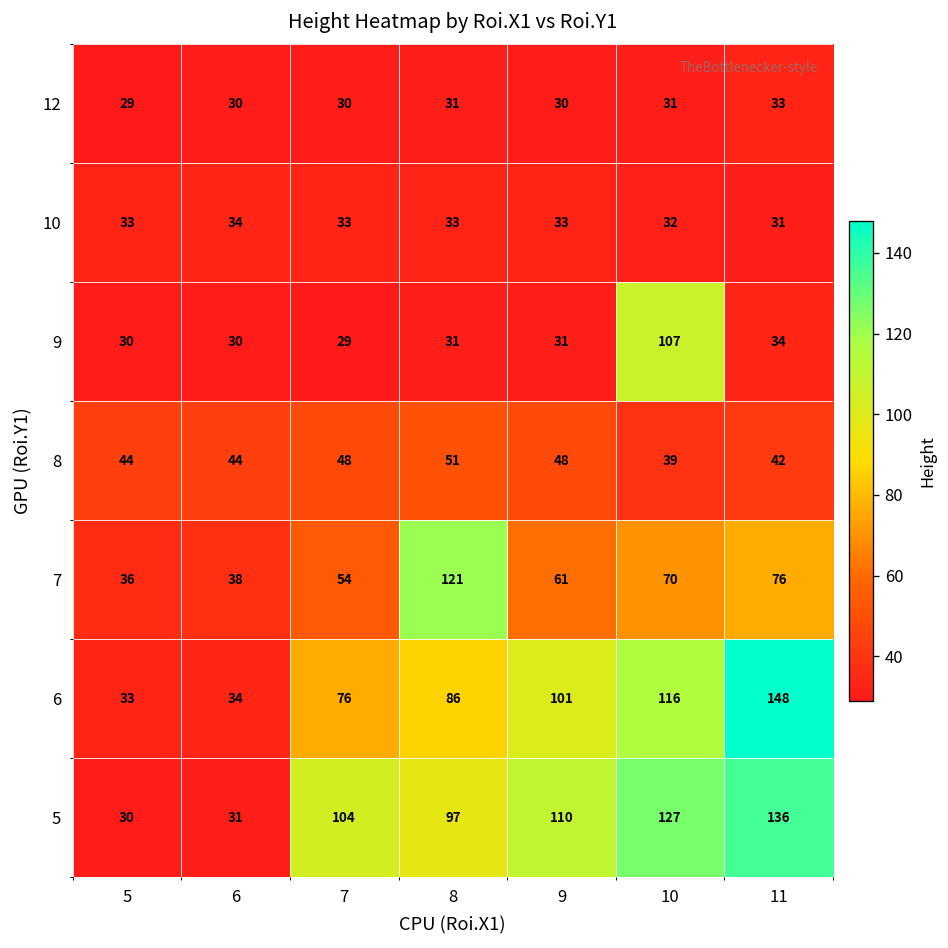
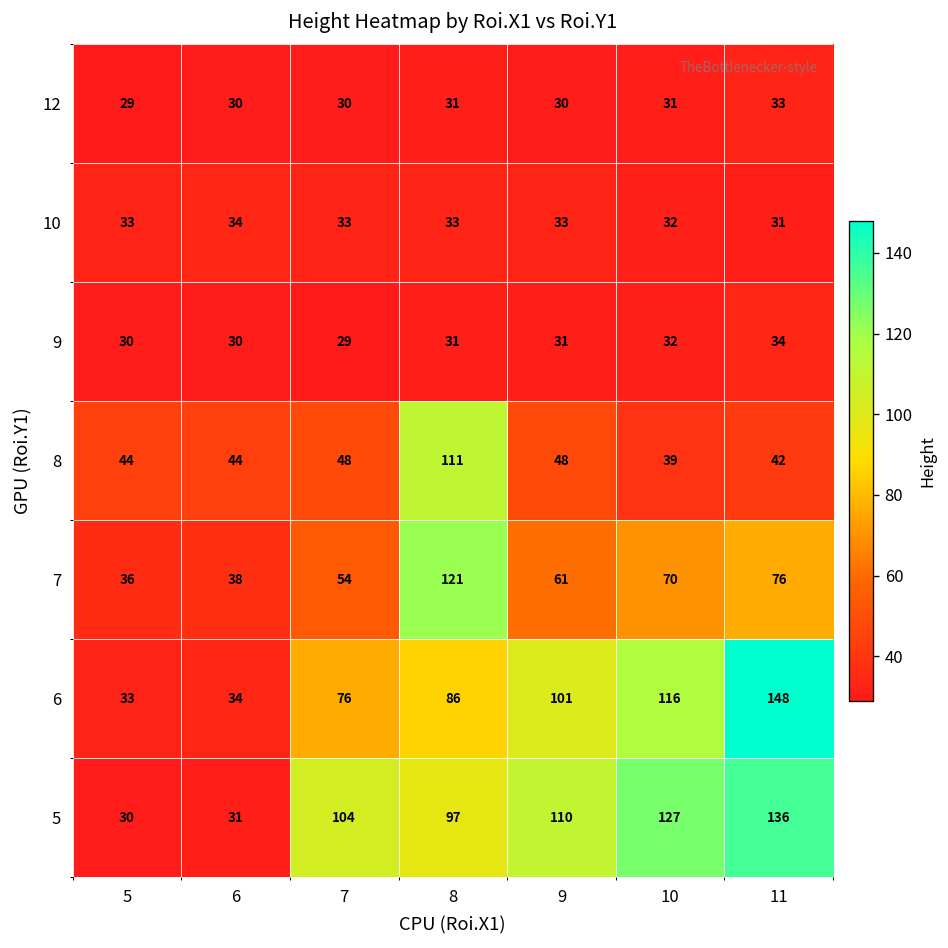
9, 10: 107 -> 32
8, 8: 51 -> 111
